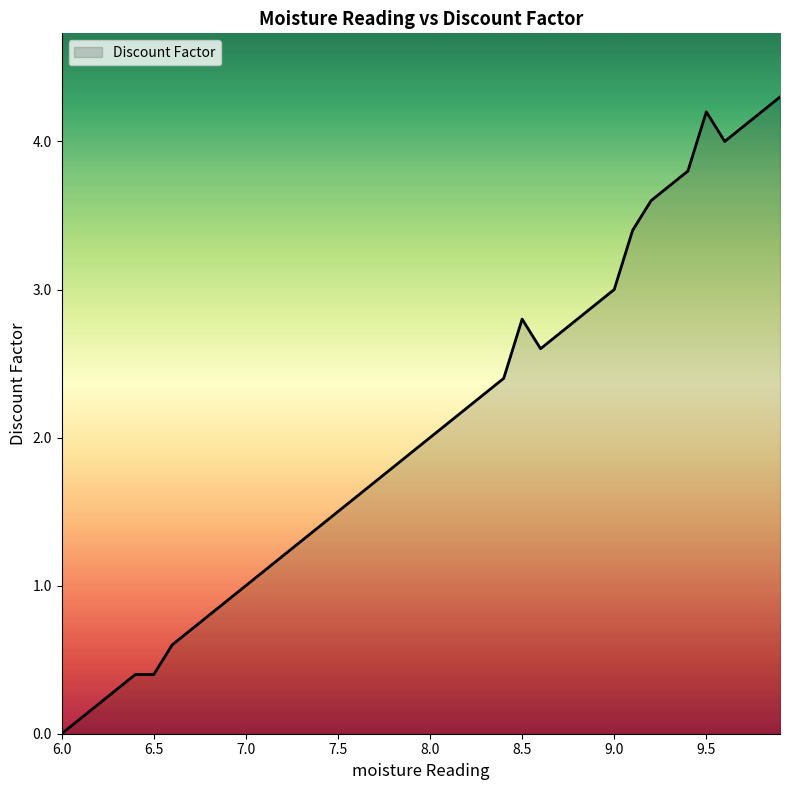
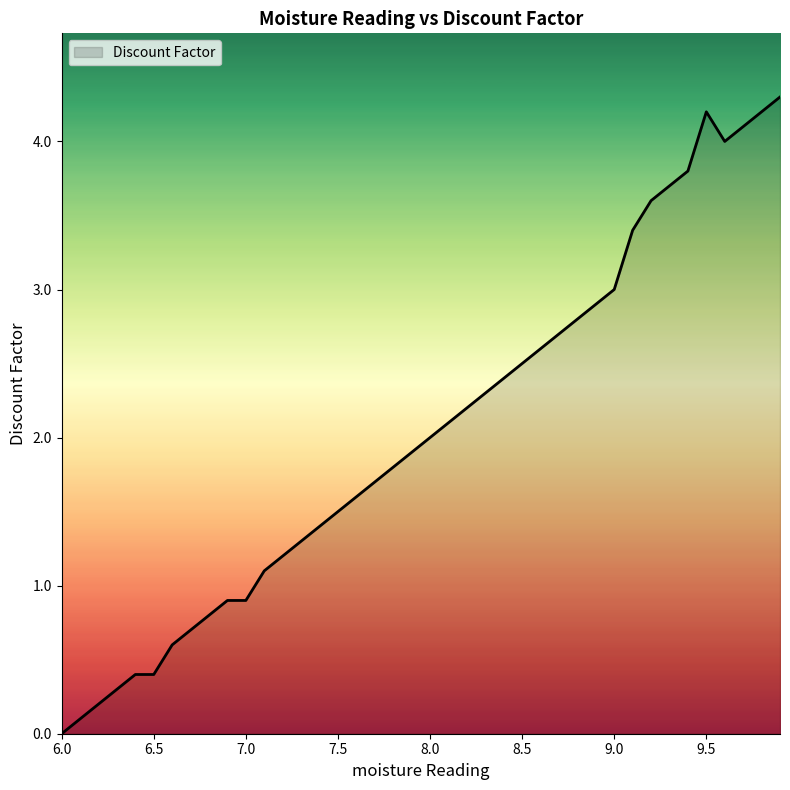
7.0: 1.0 -> 0.9
8.5: 2.8 -> 2.5
